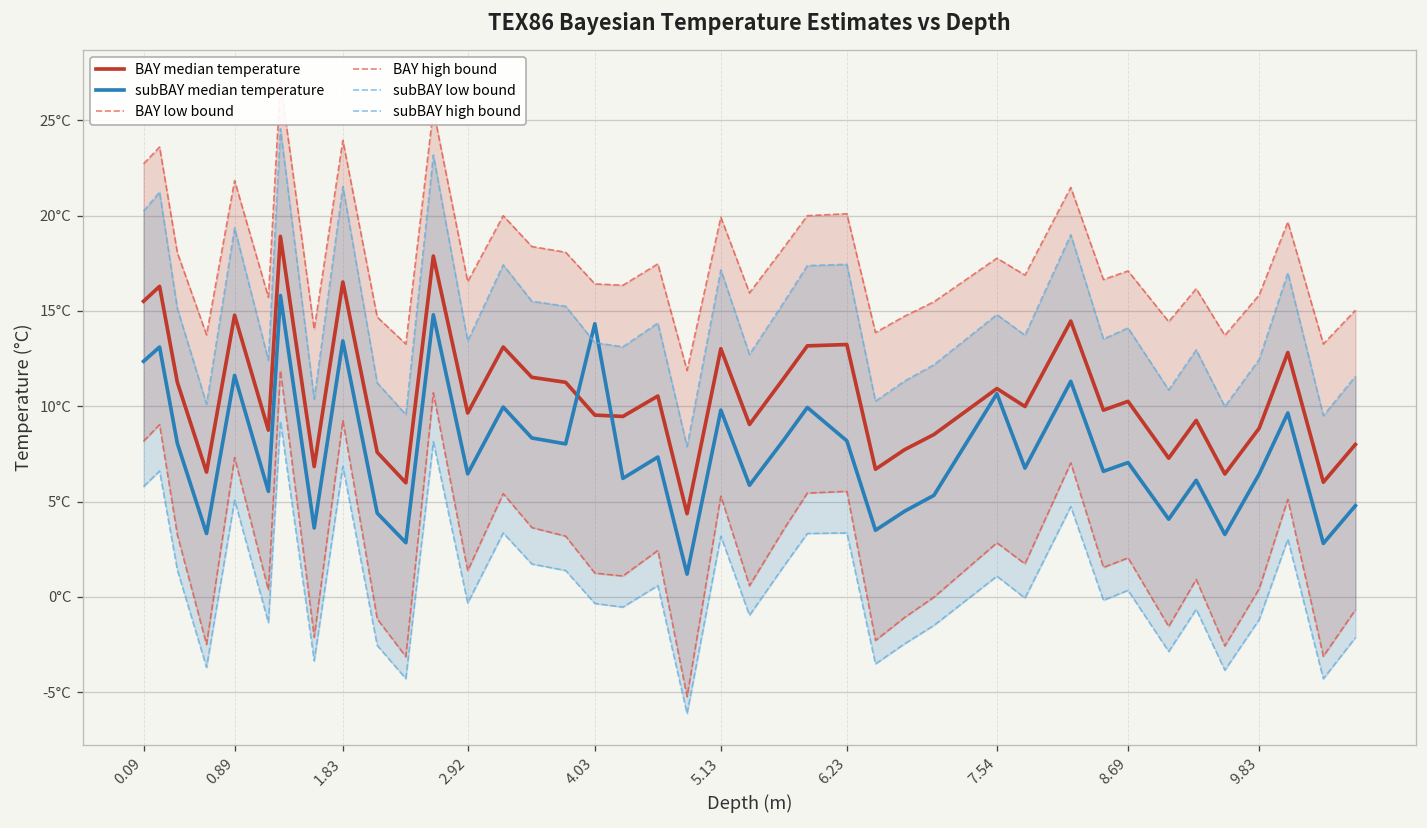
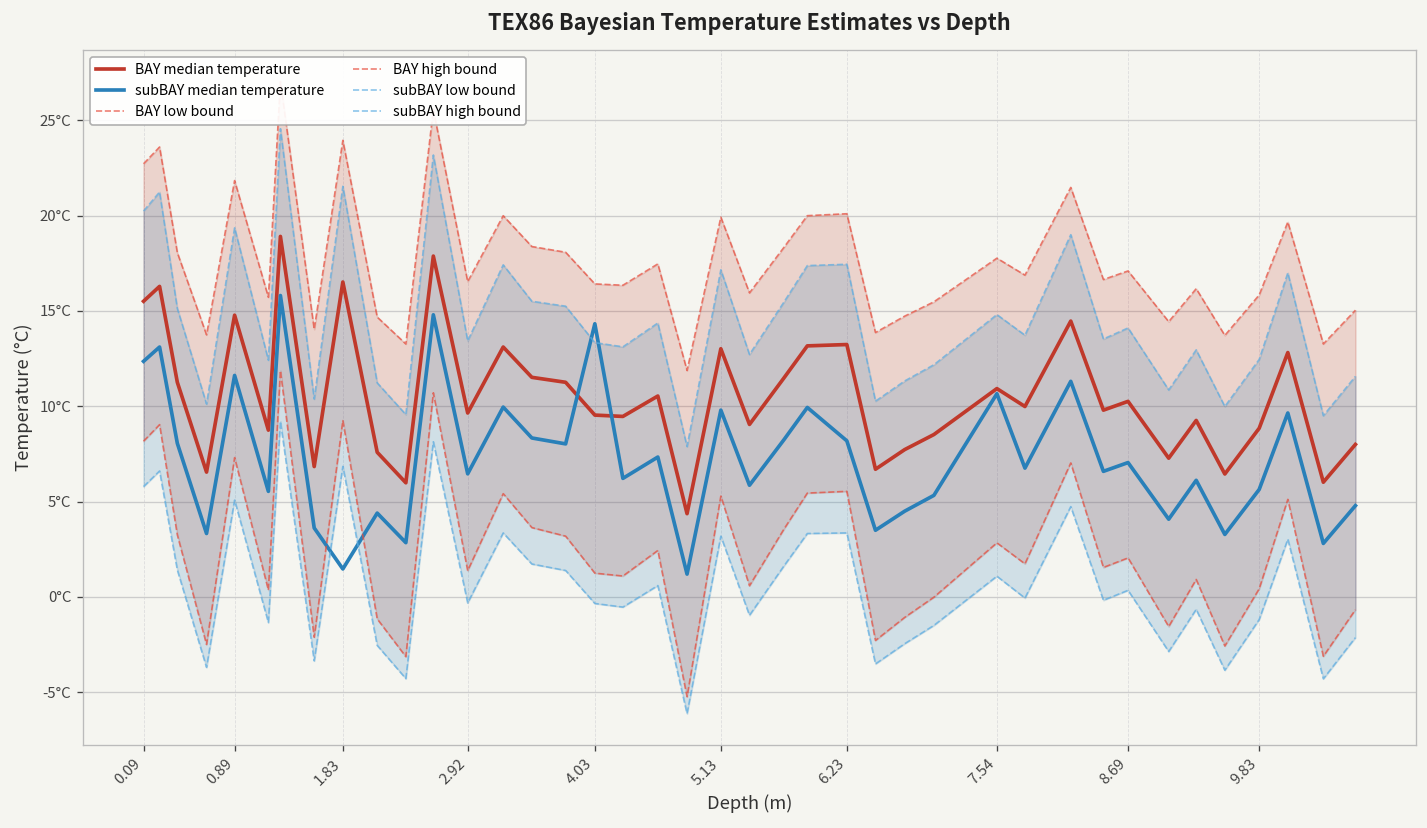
subBAY median temperature, 1.83: 13.4°C -> 1.5°C
subBAY median temperature, 9.83: 6.5°C -> 5.6°C
